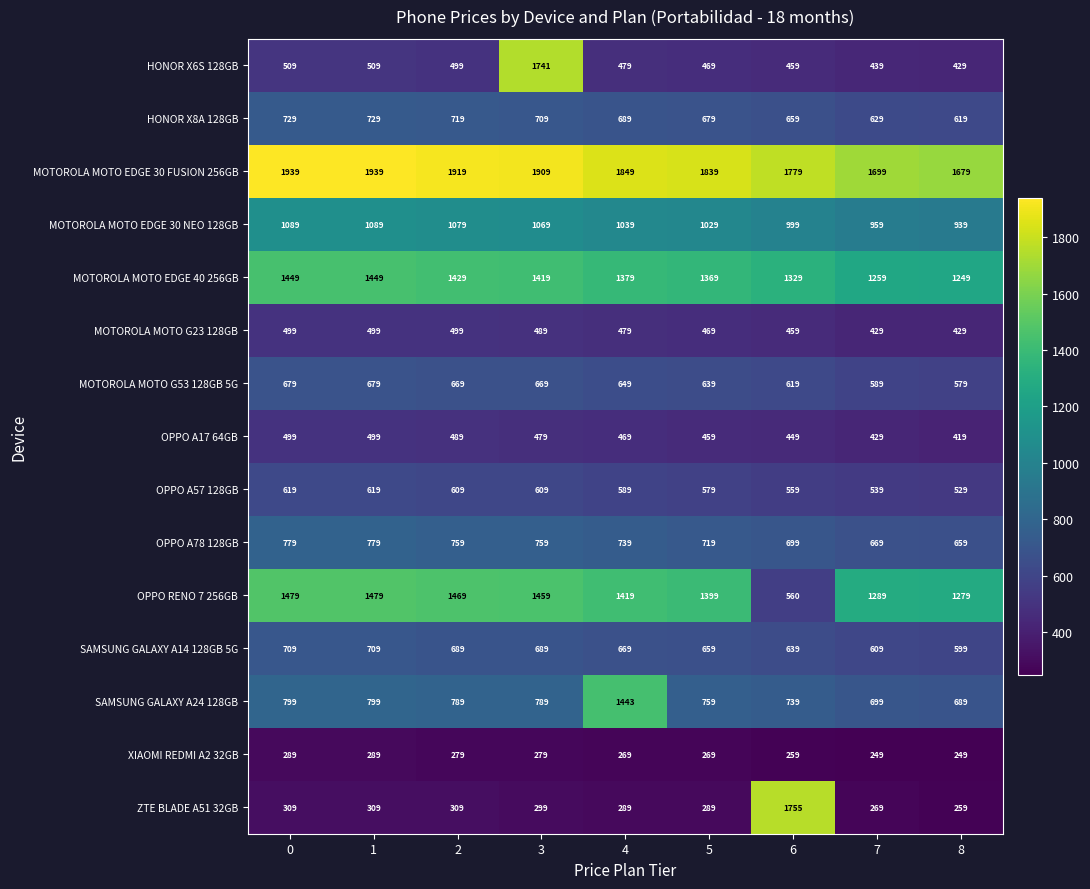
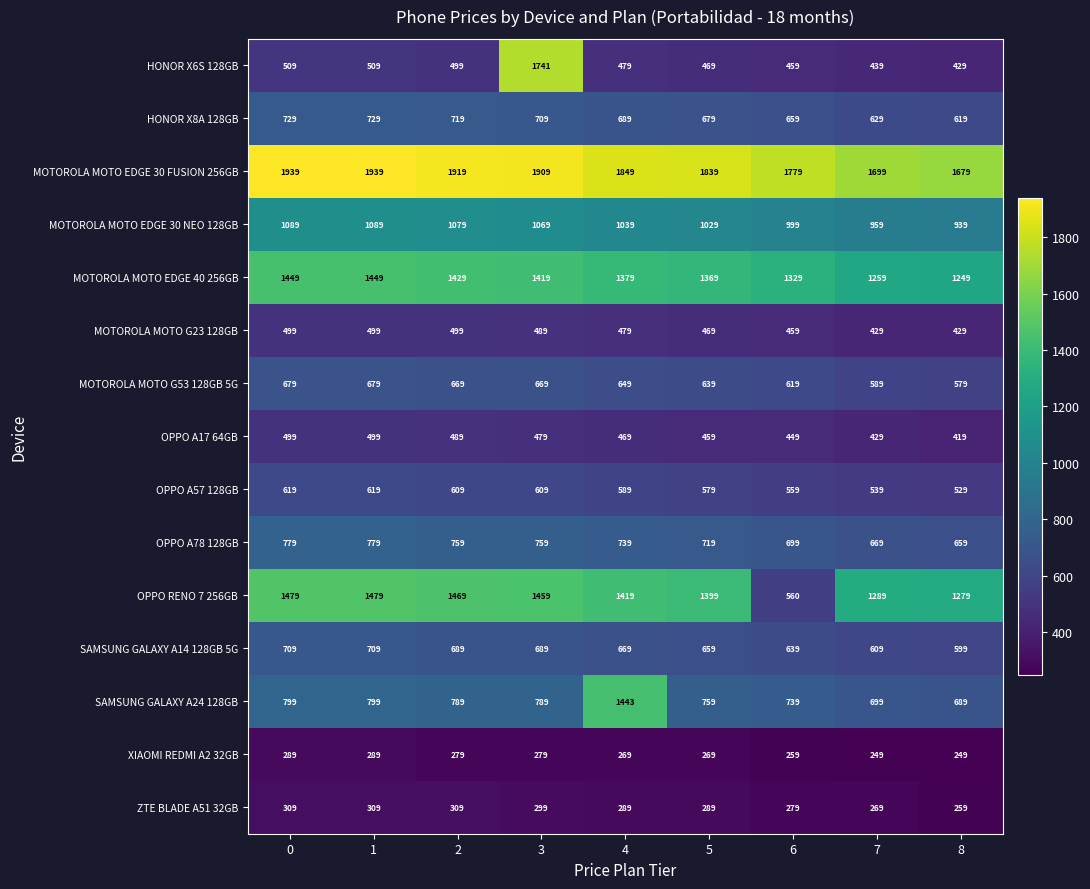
ZTE BLADE A51 32GB, 6: 1755 -> 279
